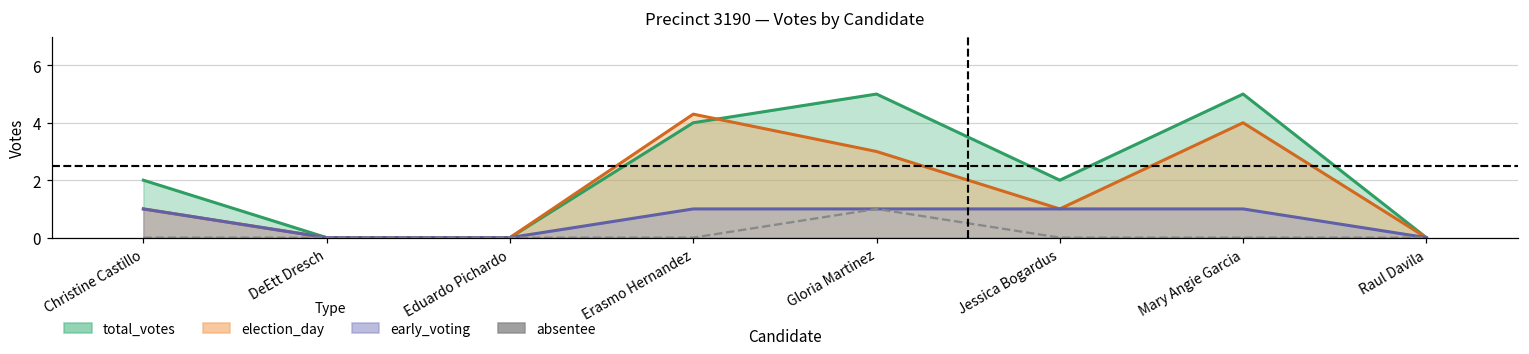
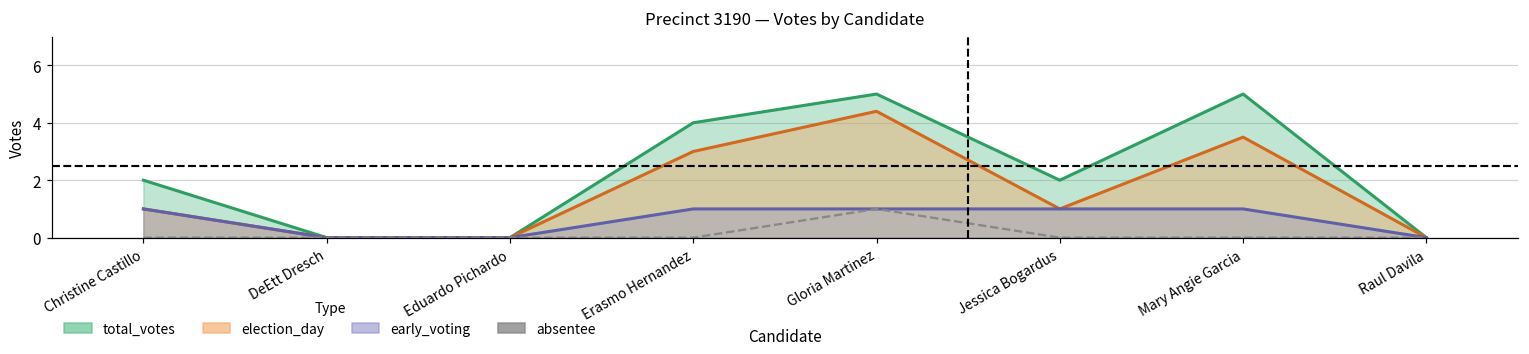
election_day, Erasmo Hernandez: 4.3 -> 3.0
election_day, Gloria Martinez: 3.0 -> 4.4
election_day, Mary Angie Garcia: 4.0 -> 3.5
